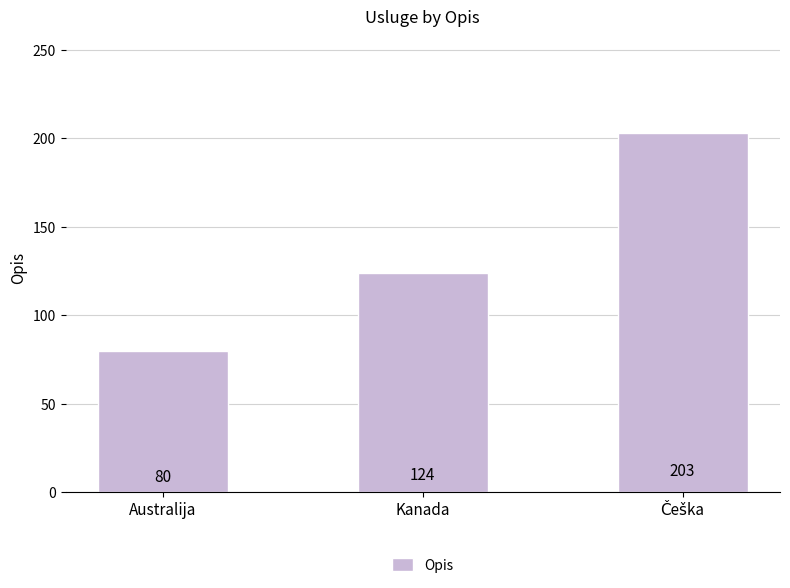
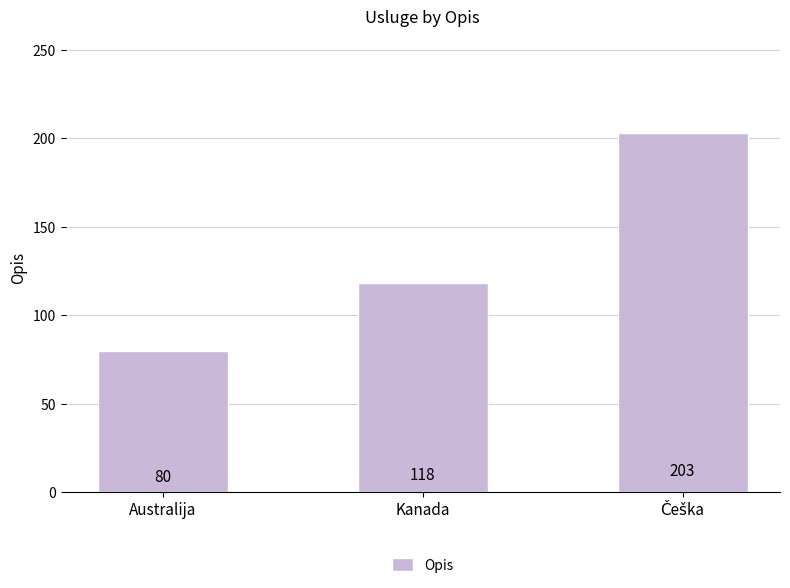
Kanada: 124 -> 118
